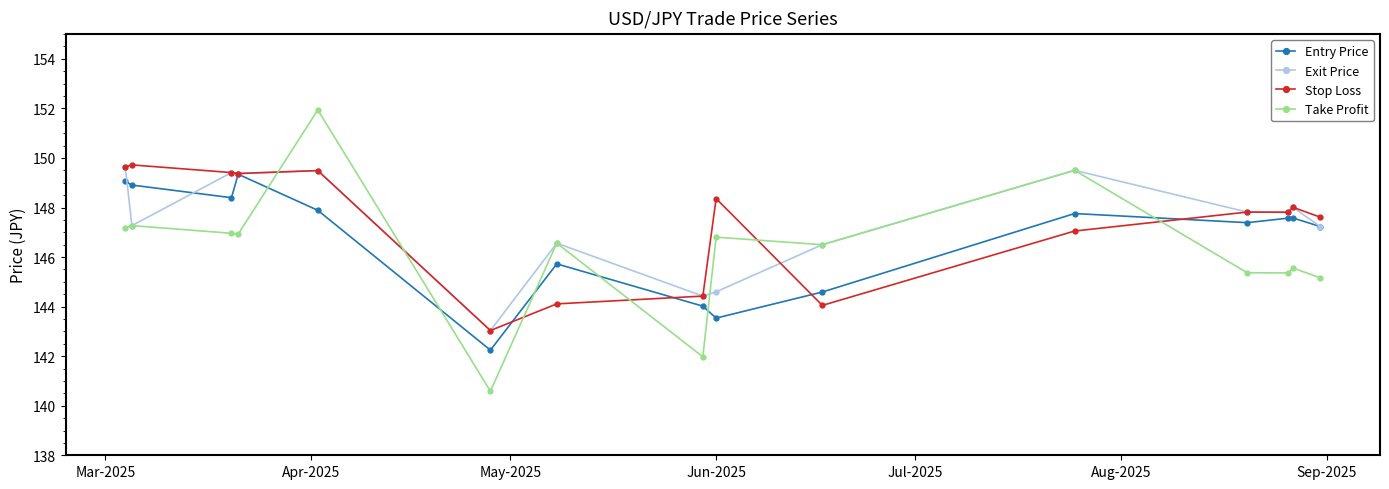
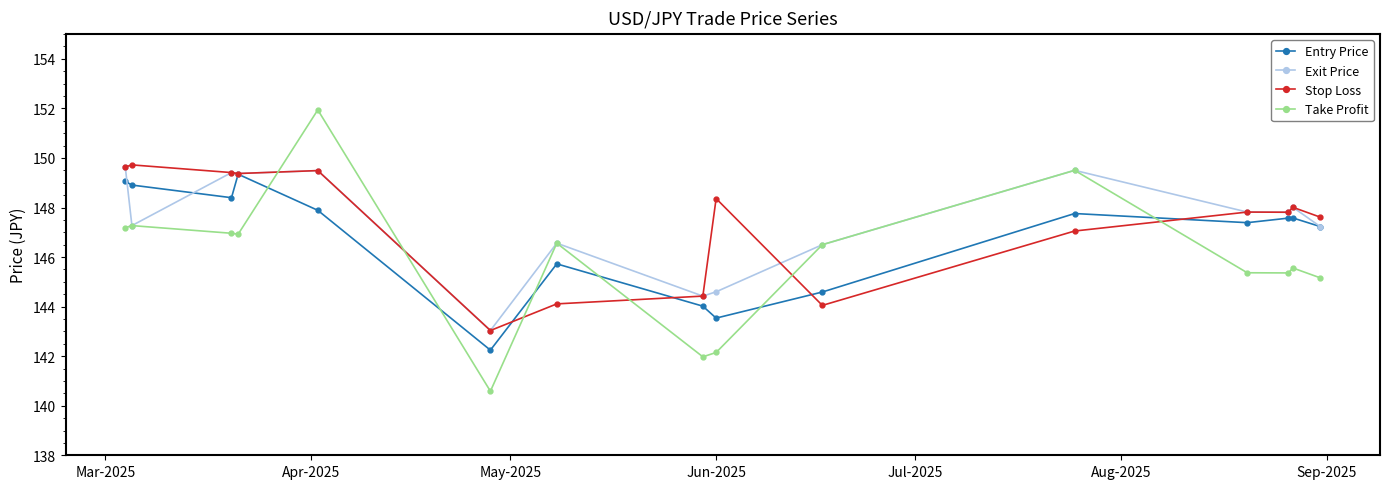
Take Profit, Jun-2025: 146.8 -> 142.1
